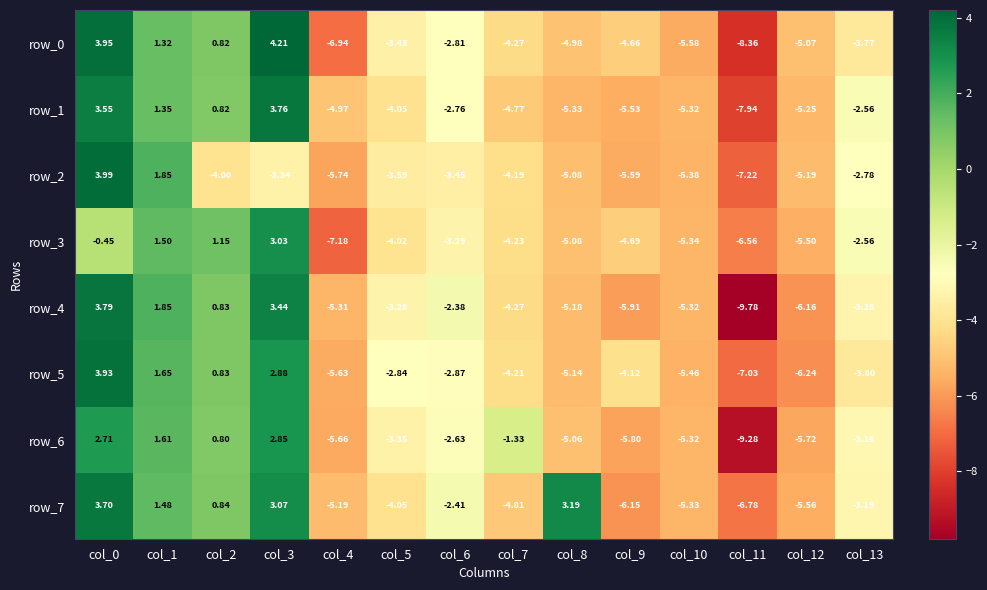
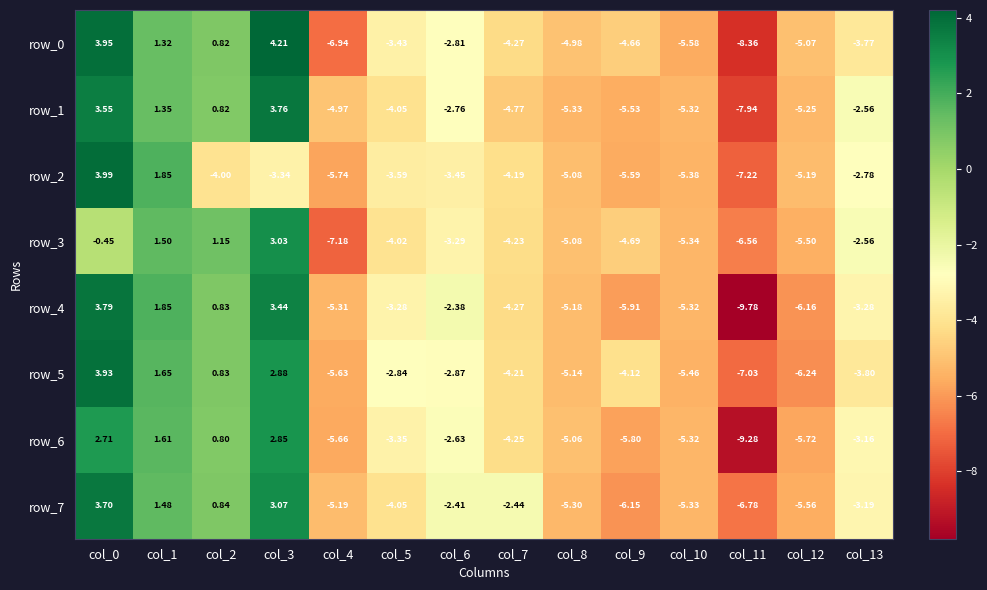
row_6, col_7: -1.33 -> -4.25
row_7, col_7: -4.81 -> -2.44
row_7, col_8: 3.19 -> -5.30
